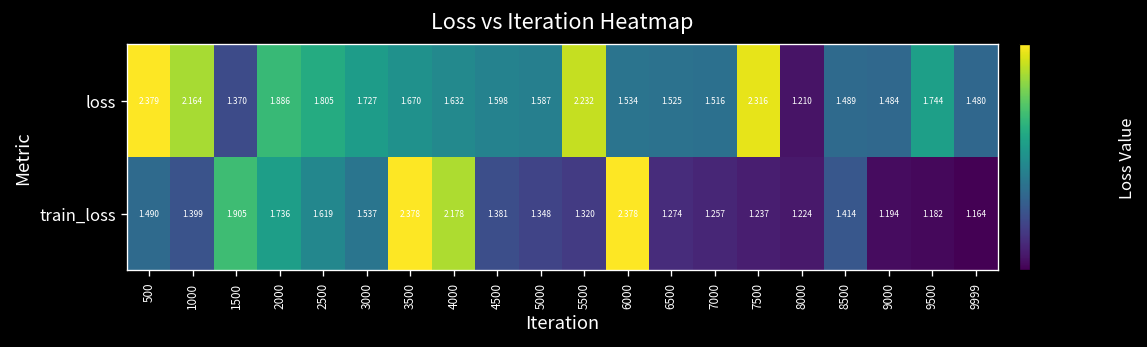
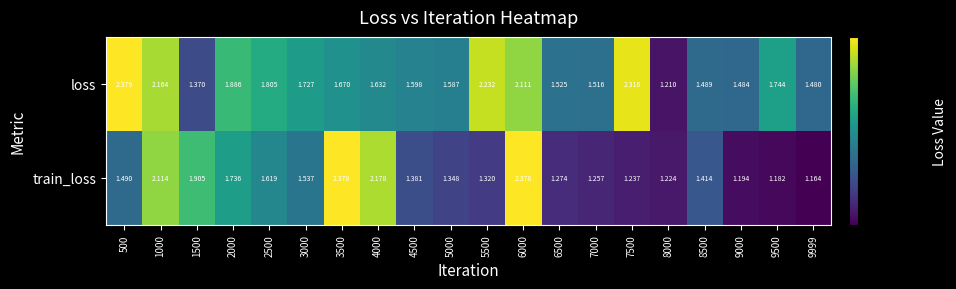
loss, 6000: 1.534 -> 2.111
train_loss, 1000: 1.399 -> 2.114
